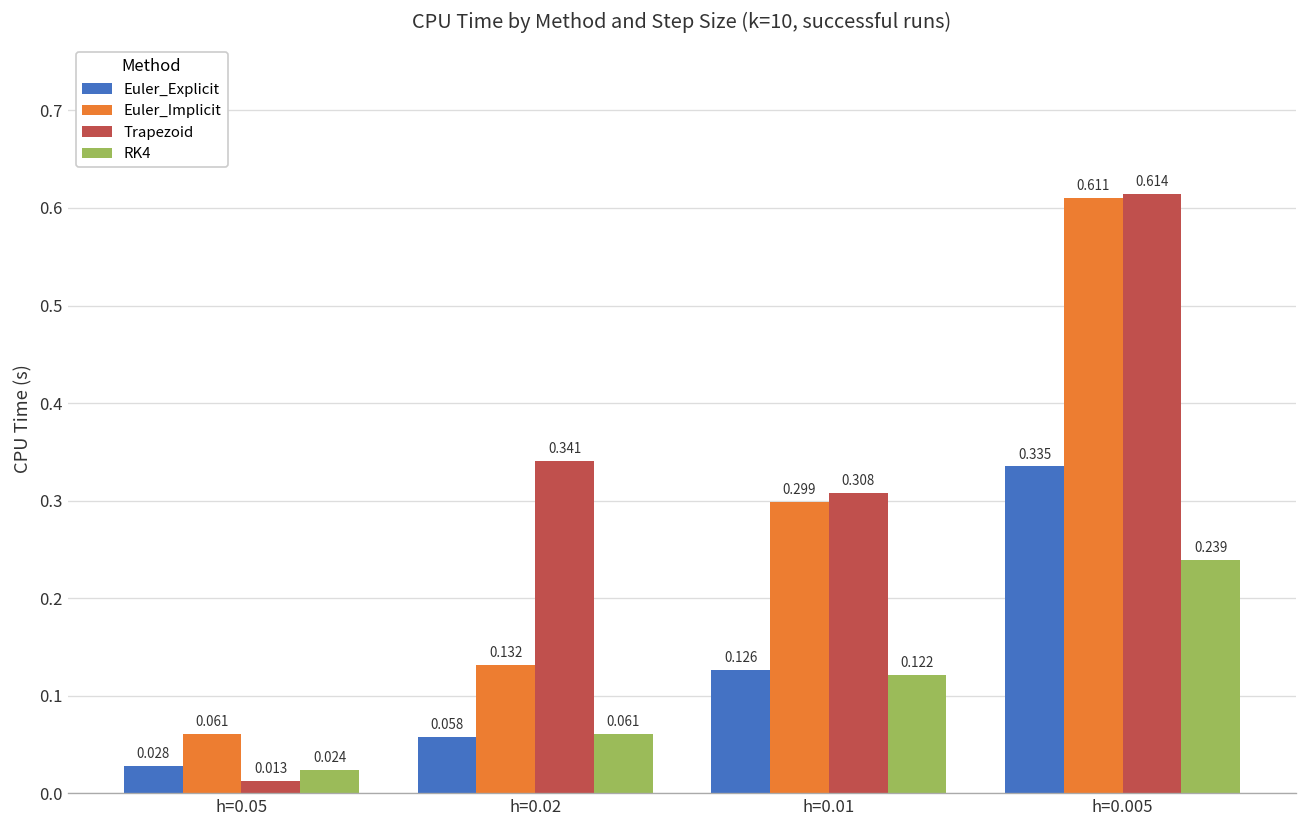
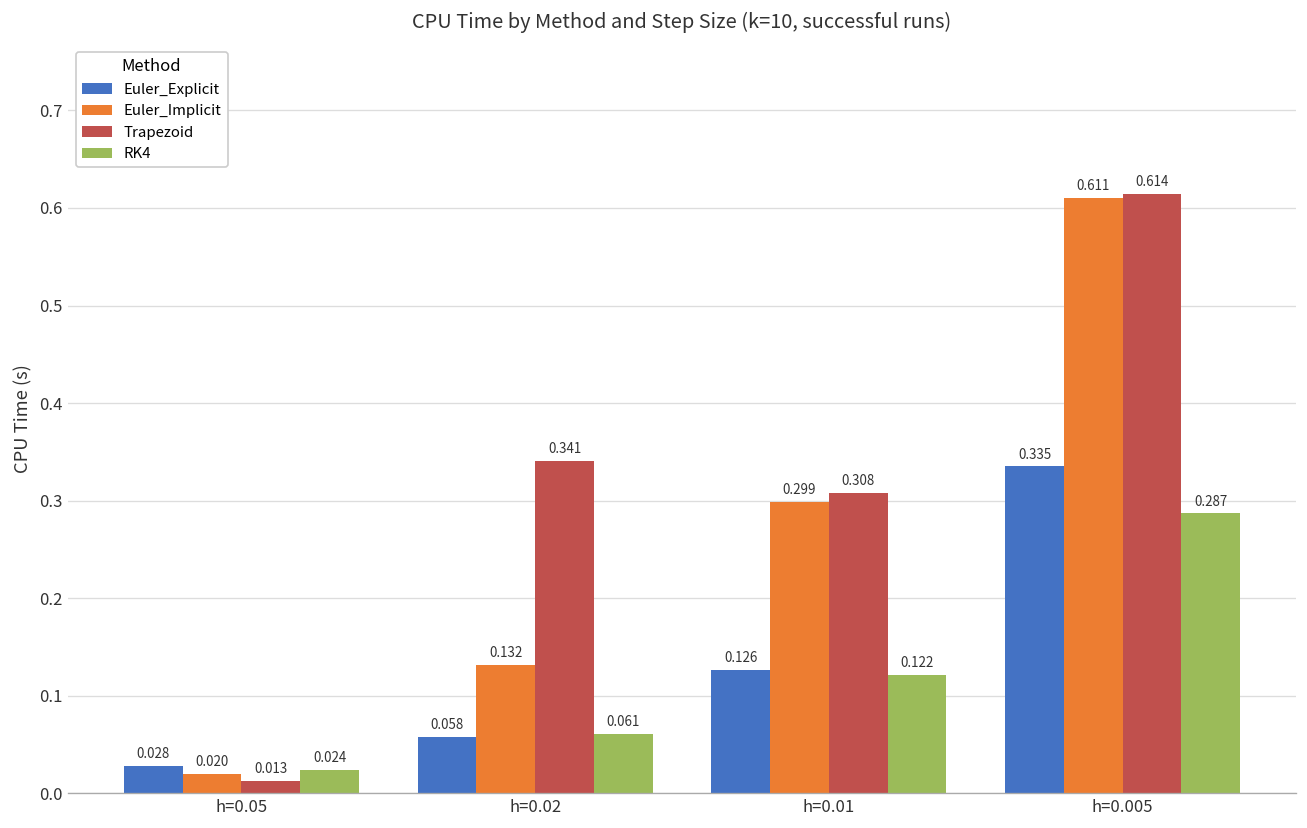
Euler_Implicit, h=0.05: 0.061 -> 0.020
RK4, h=0.005: 0.239 -> 0.287
